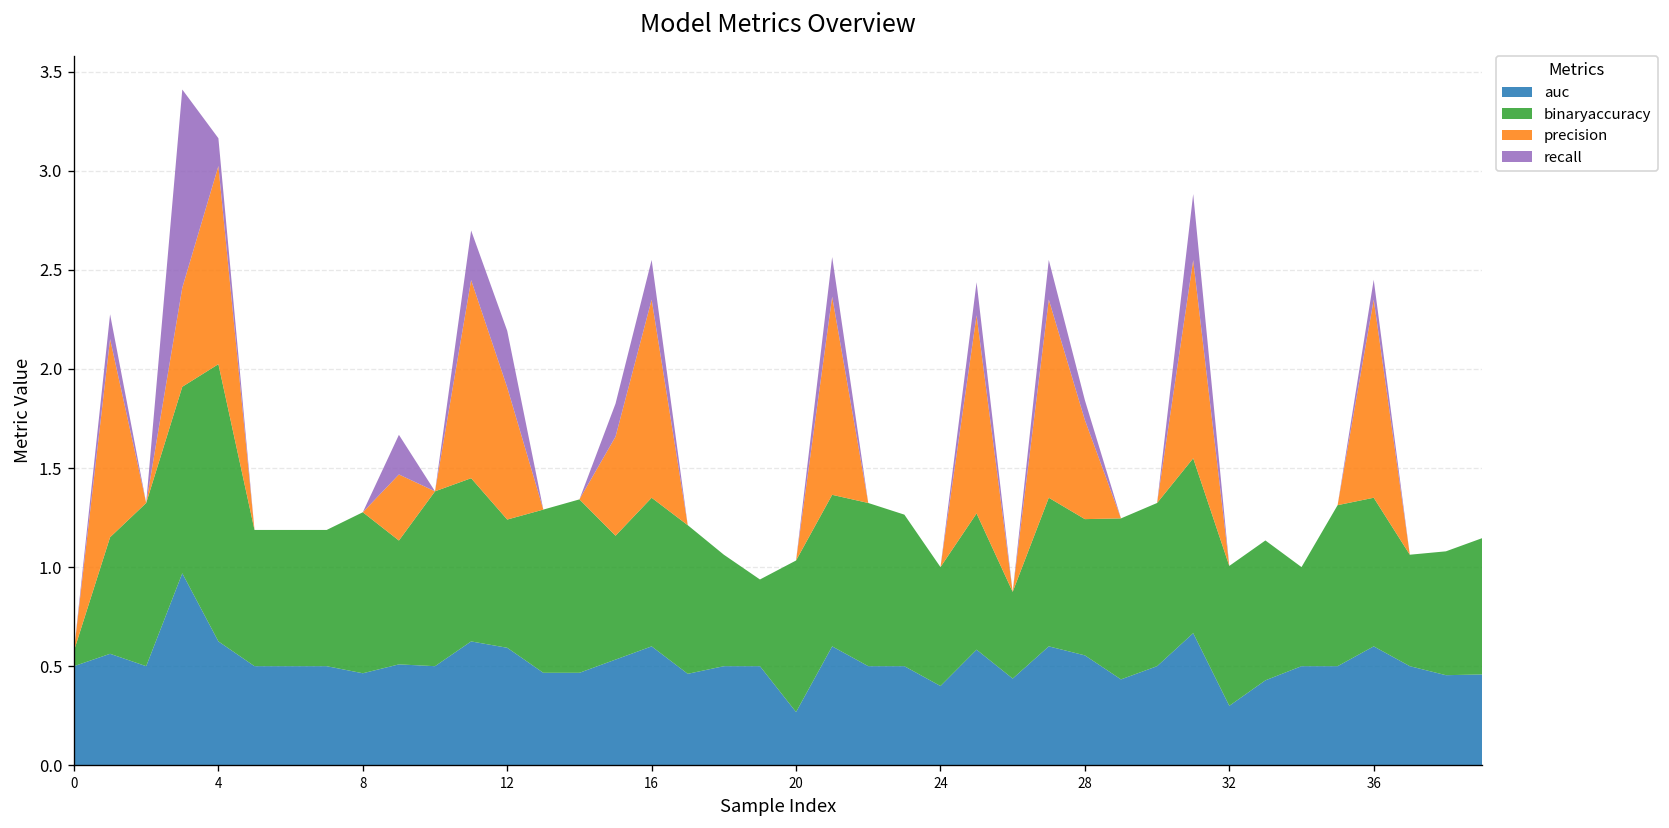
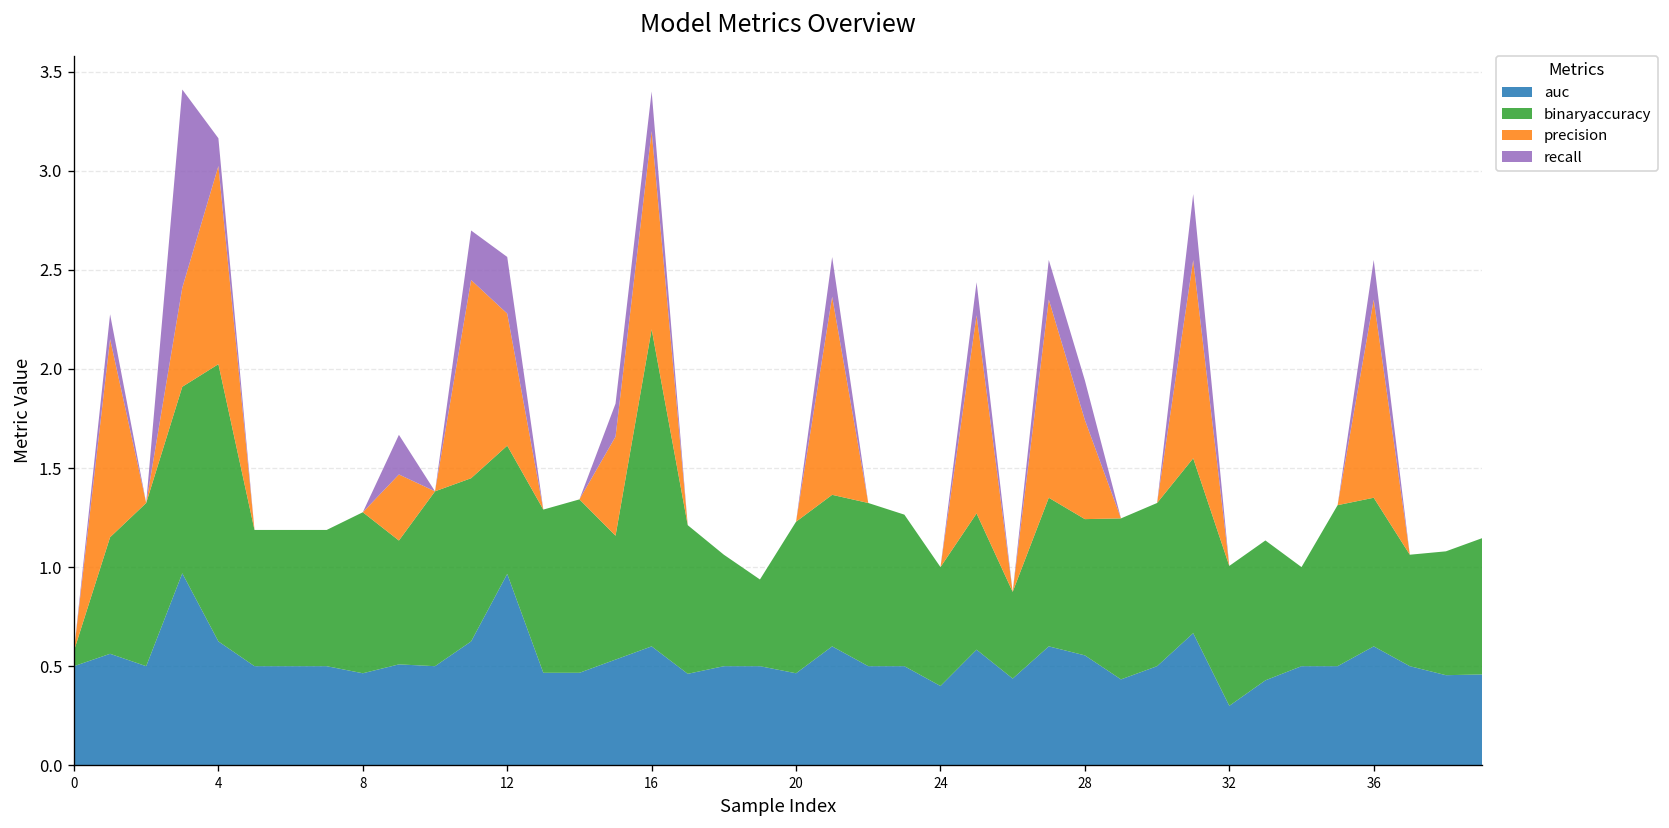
auc, 12: 0.59 -> 0.97
binaryaccuracy, 16: 0.75 -> 1.60
auc, 20: 0.27 -> 0.46
recall, 28: 0.1 -> 0.2
recall, 36: 0.1 -> 0.2
